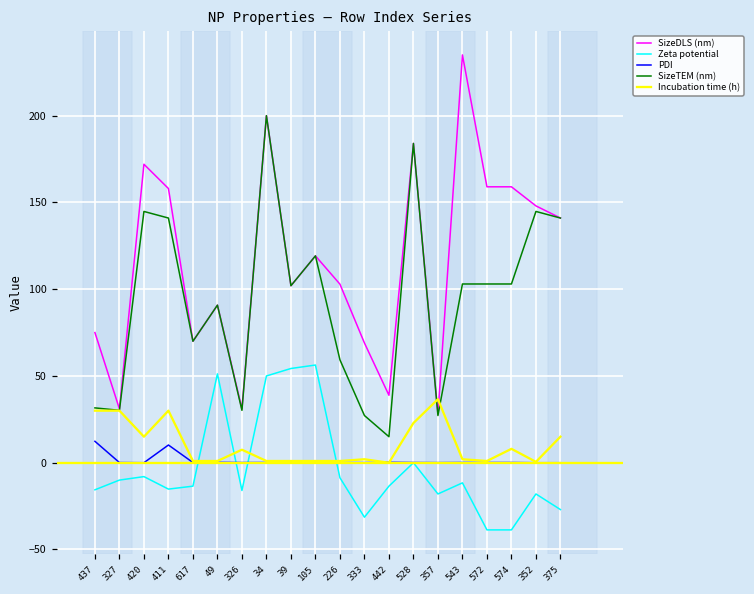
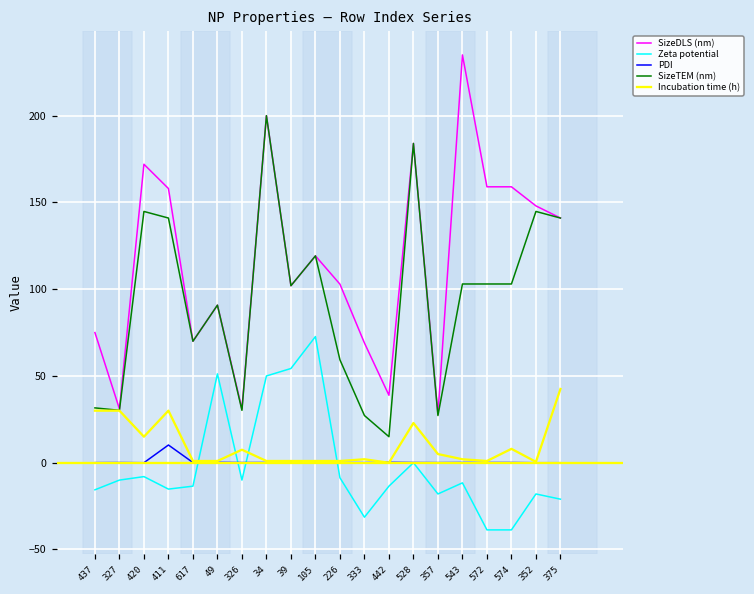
PDI, 437: 12 -> 0
Zeta potential, 326: -16 -> -10
Zeta potential, 105: 56 -> 73
Incubation time (h), 357: 37 -> 5
Zeta potential, 375: -27 -> -21
Incubation time (h), 375: 15 -> 43
